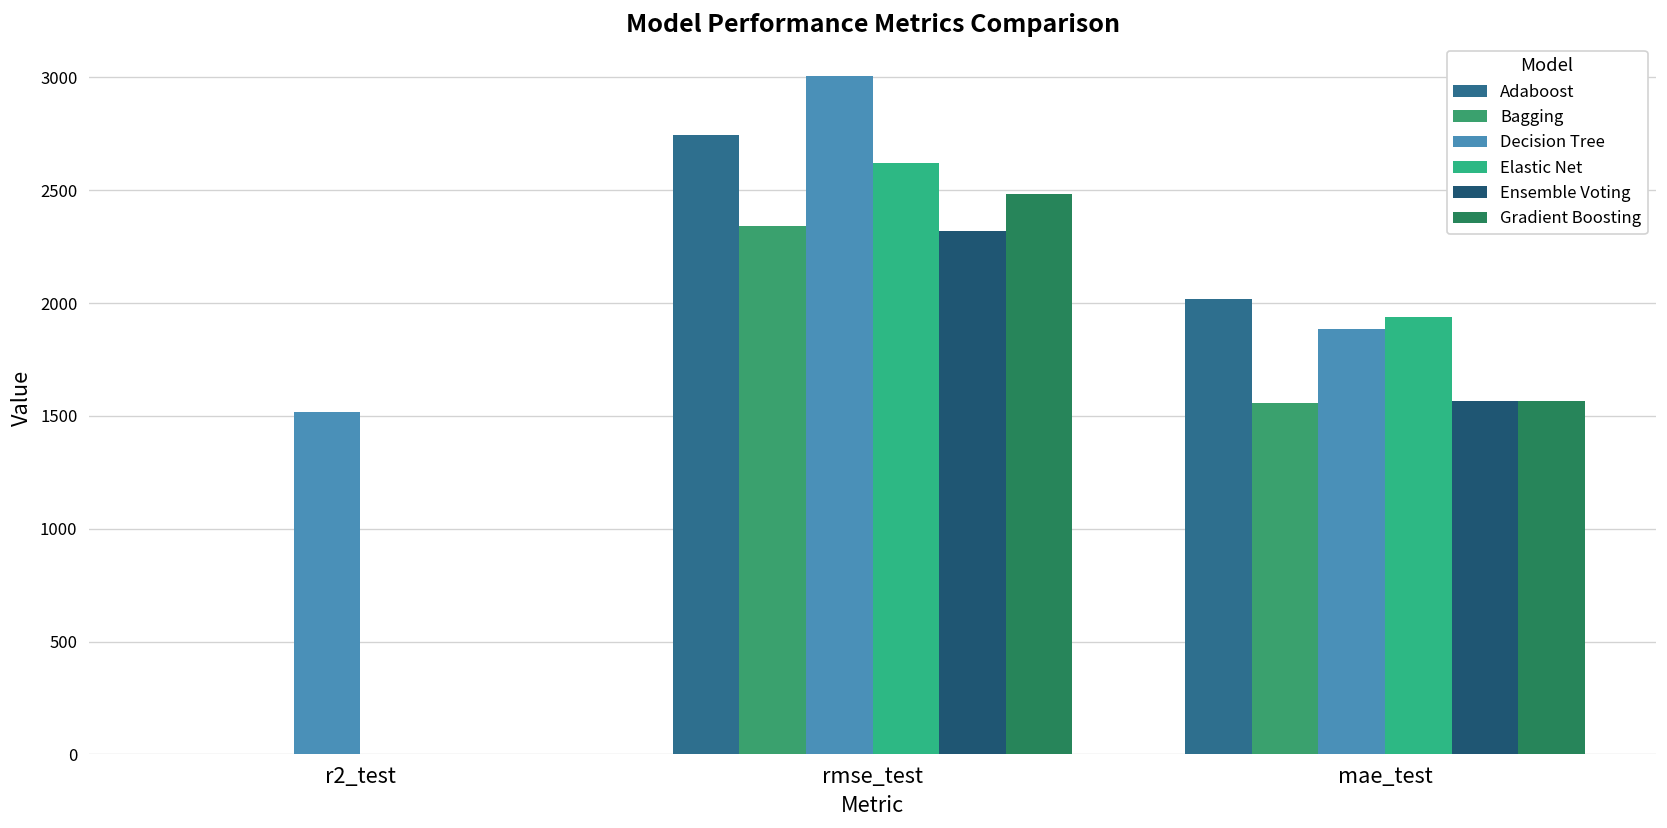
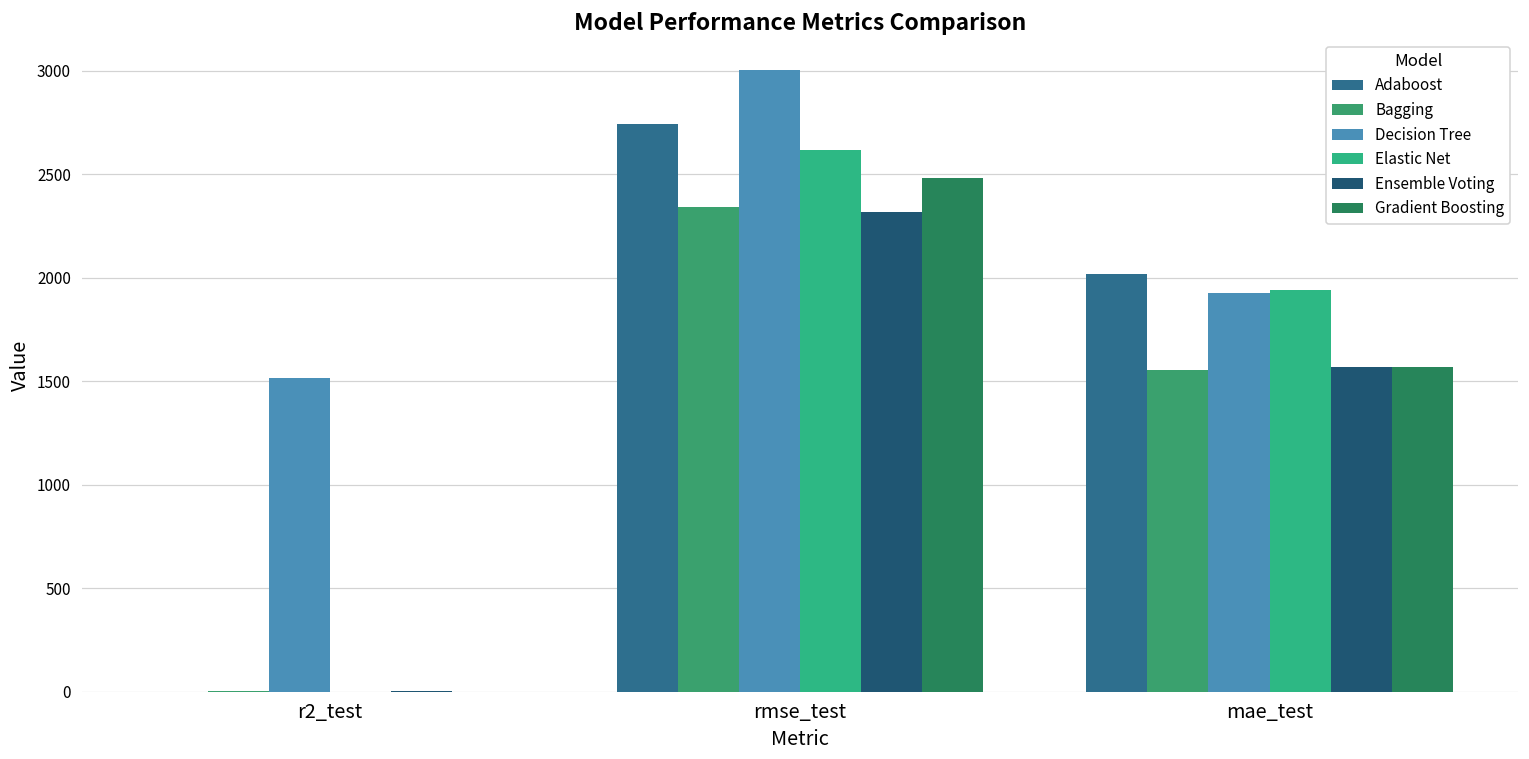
Decision Tree, mae_test: 1880 -> 1930
